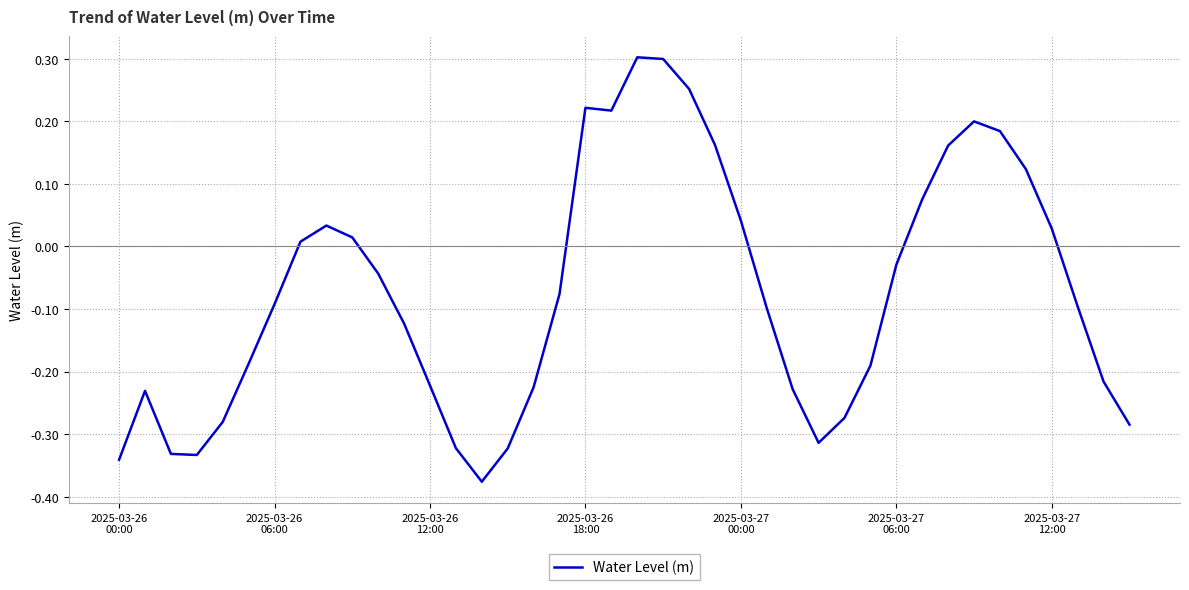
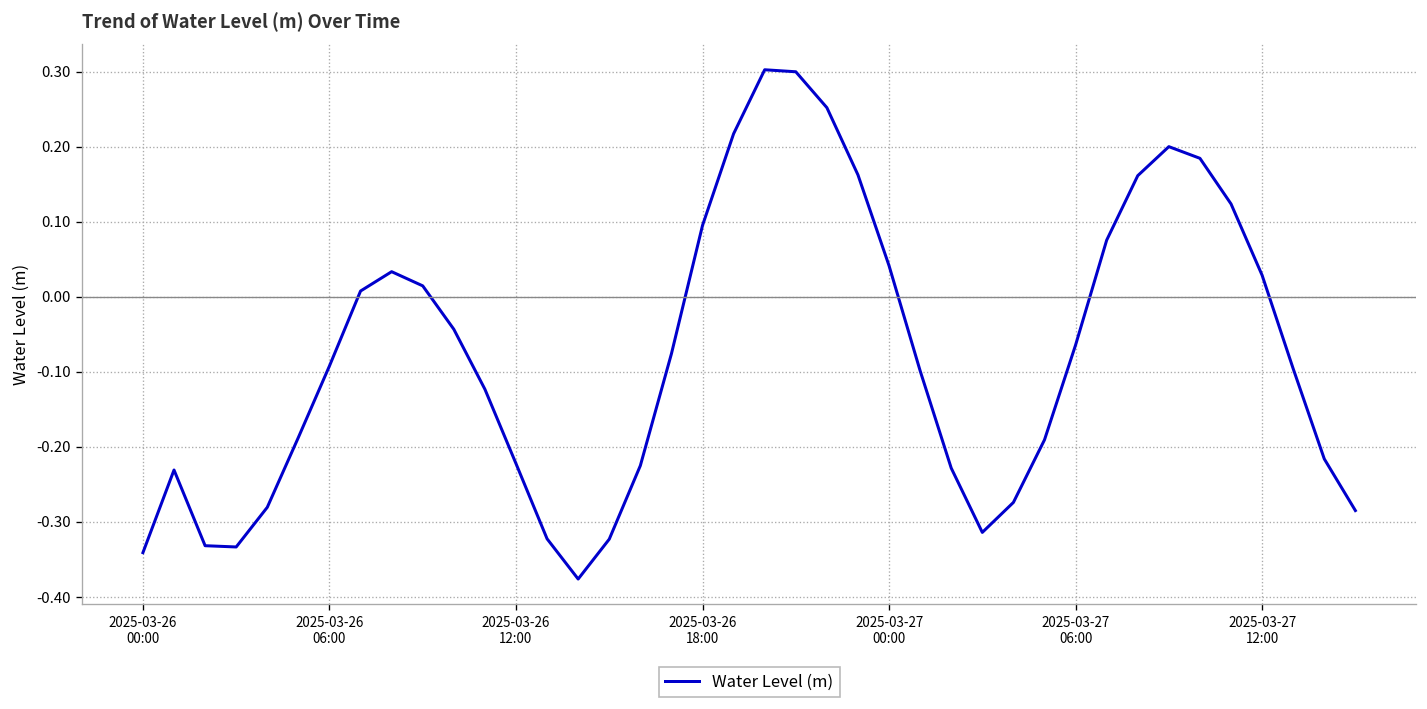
2025-03-26 18:00: 0.22 -> 0.10
2025-03-27 06:00: -0.03 -> -0.06
